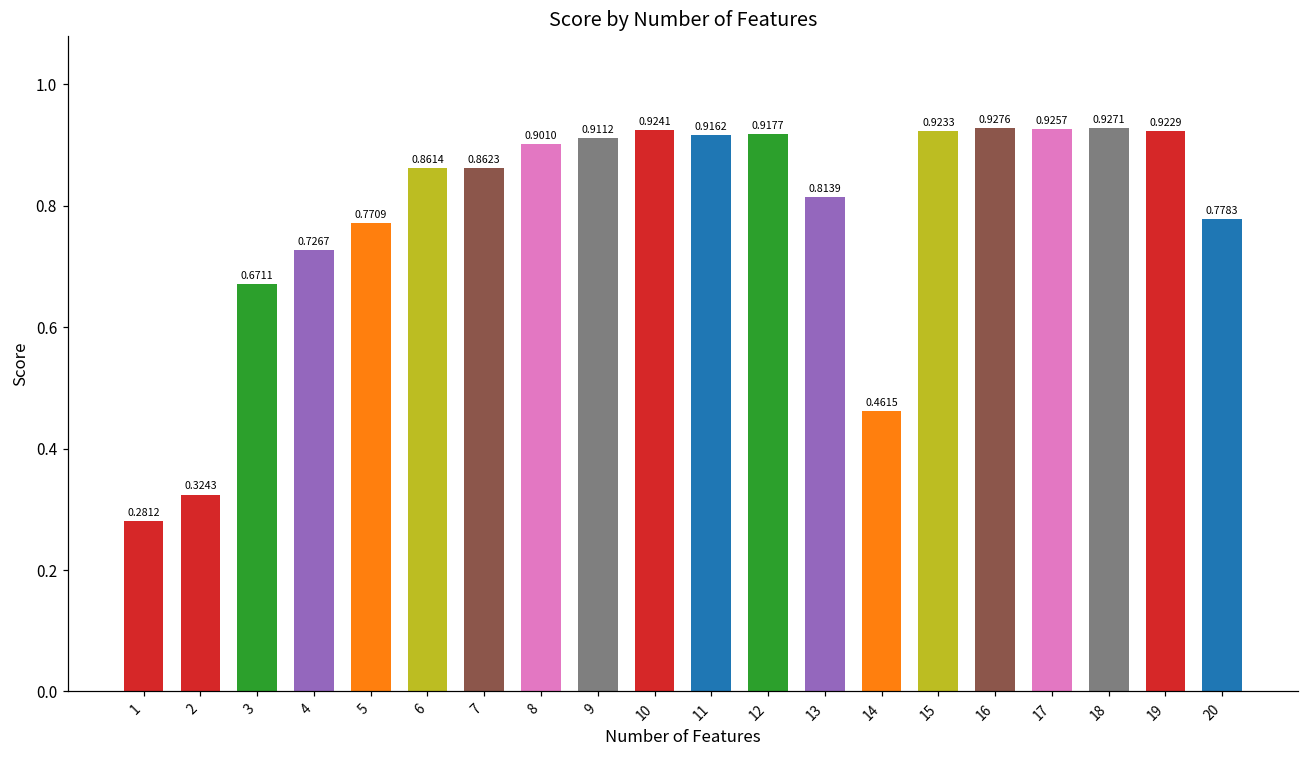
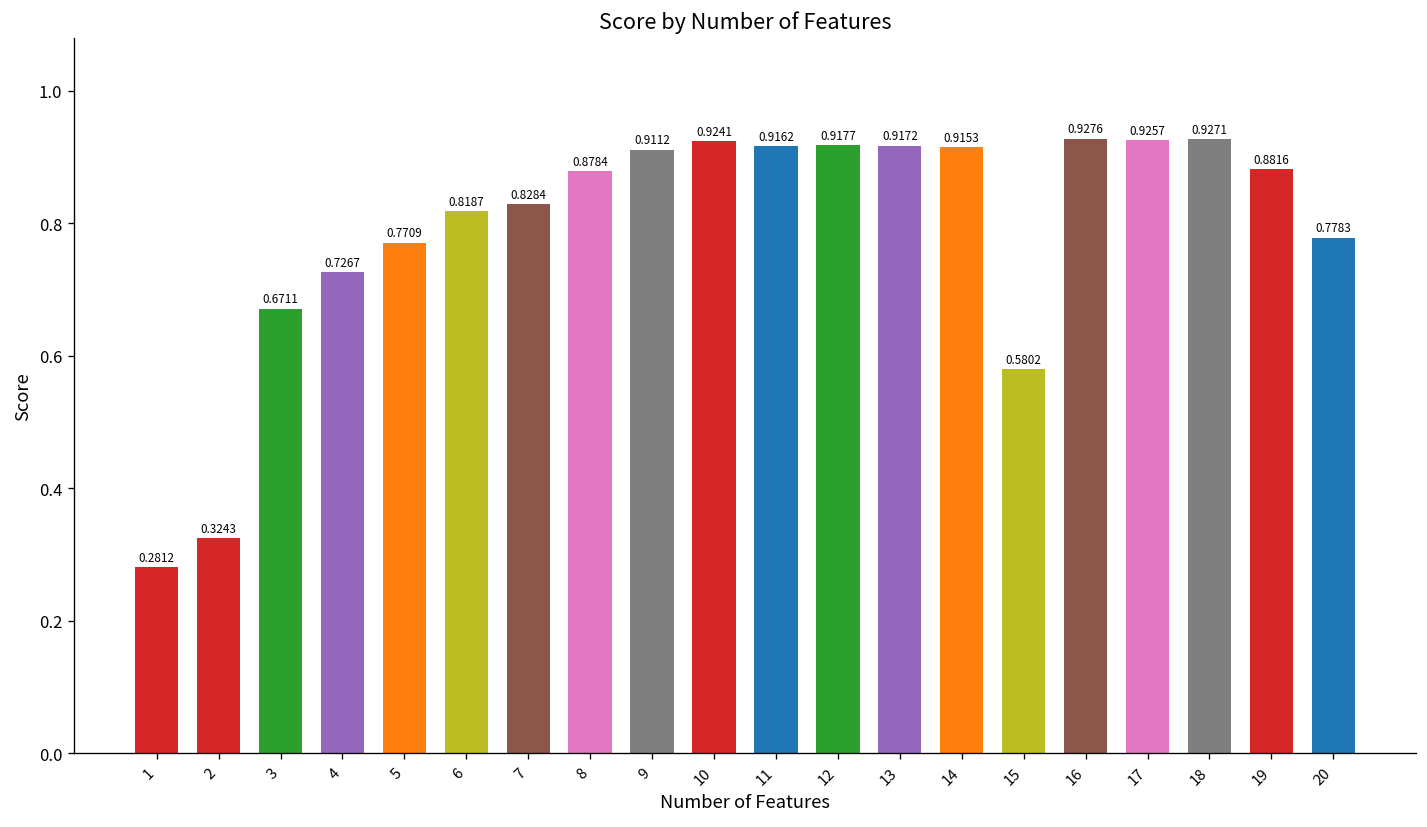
6: 0.8614 -> 0.8187
7: 0.8623 -> 0.8284
8: 0.9010 -> 0.8784
13: 0.8139 -> 0.9172
14: 0.4615 -> 0.9153
15: 0.9233 -> 0.5802
19: 0.9229 -> 0.8816
